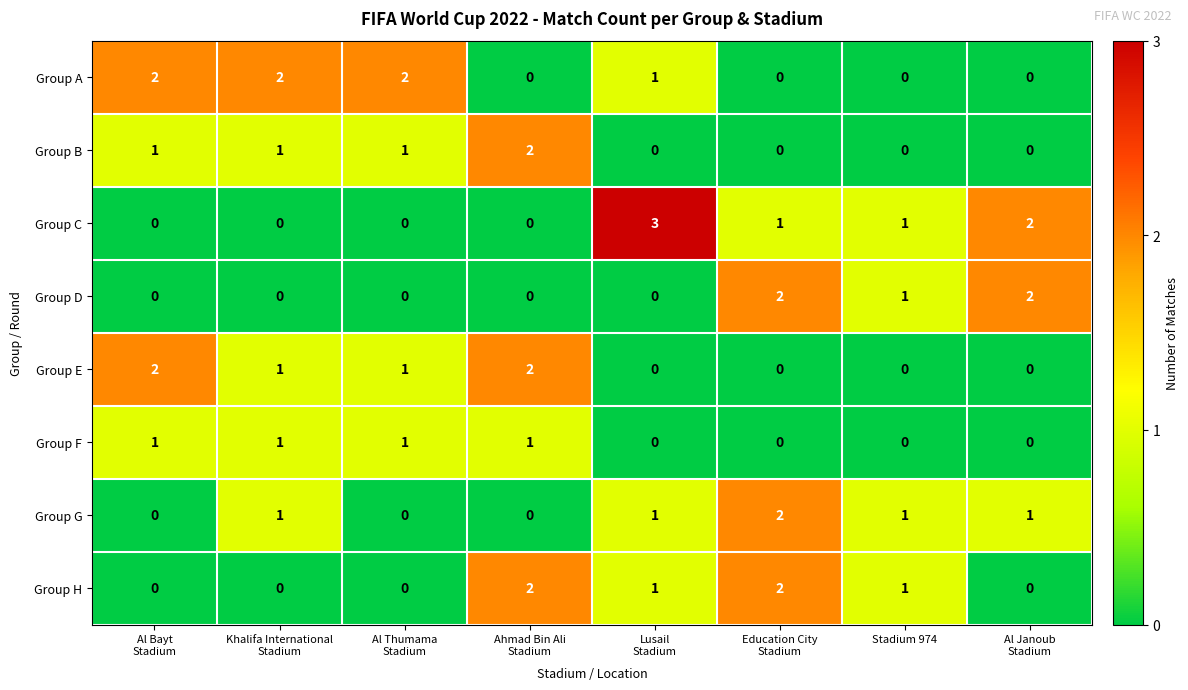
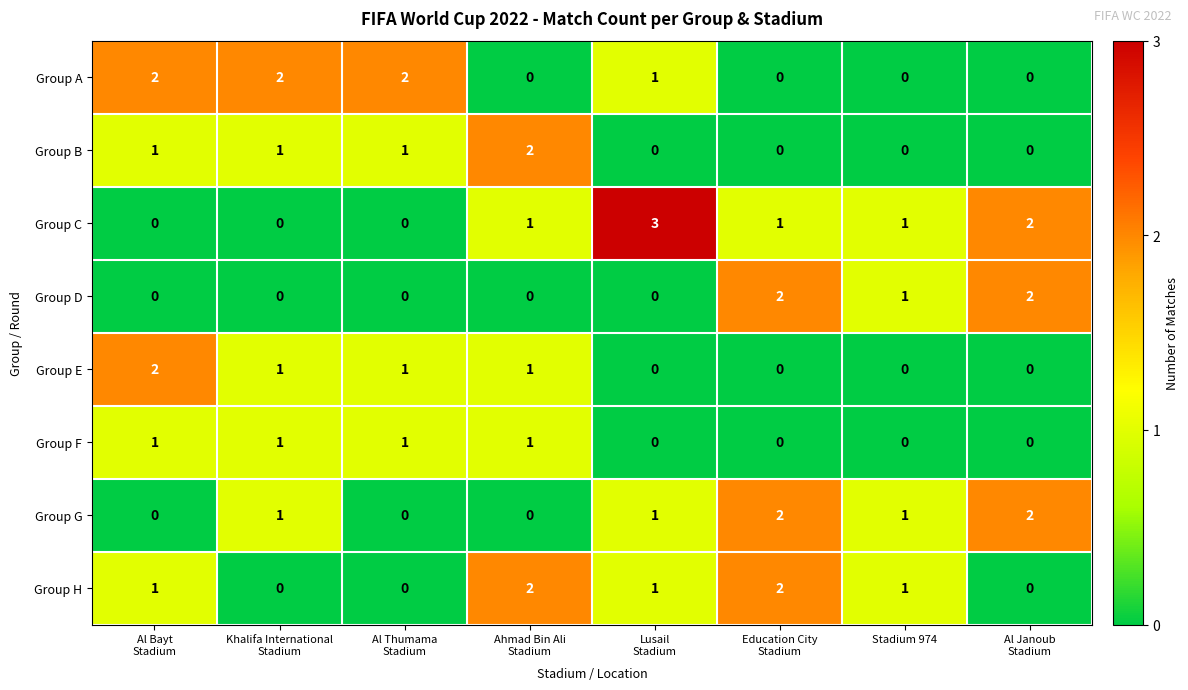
Group C, Ahmad Bin Ali Stadium: 0 -> 1
Group E, Ahmad Bin Ali Stadium: 2 -> 1
Group G, Al Janoub Stadium: 1 -> 2
Group H, Al Bayt Stadium: 0 -> 1
